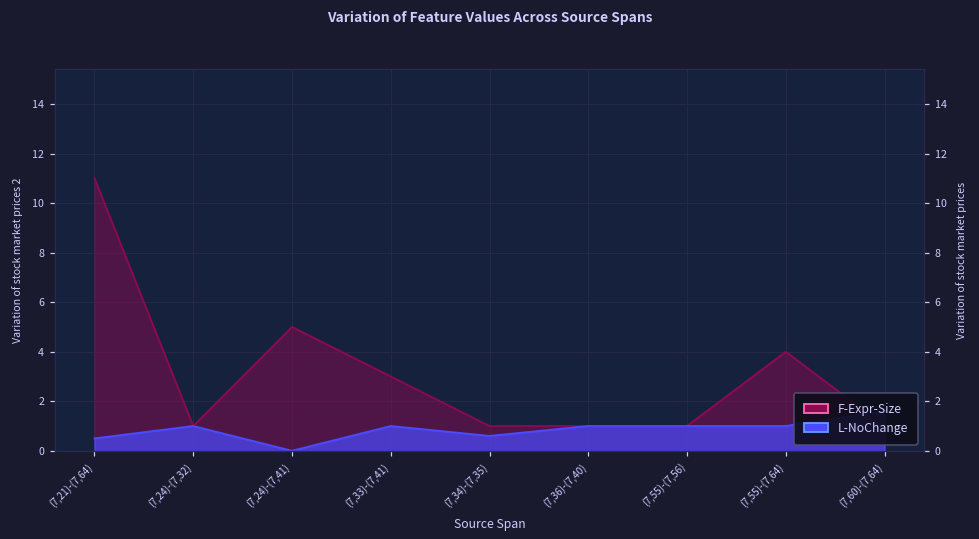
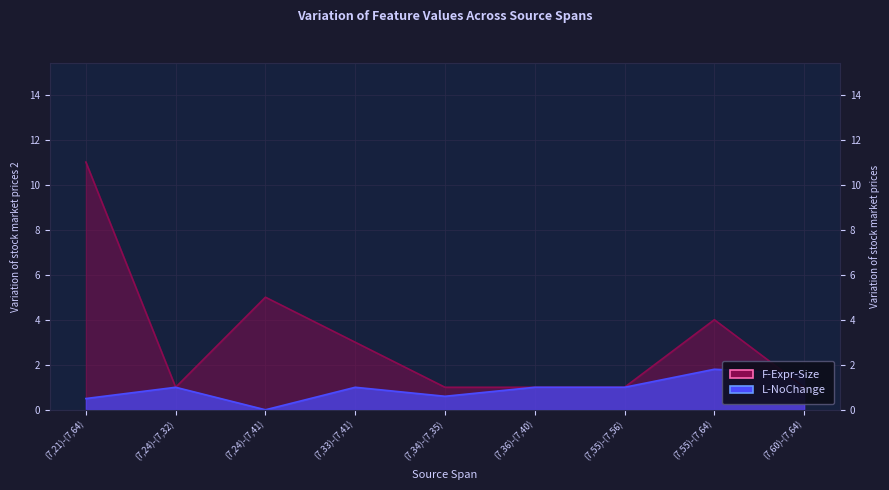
L-NoChange, (7,55)-(7,64): 1.0 -> 1.8
